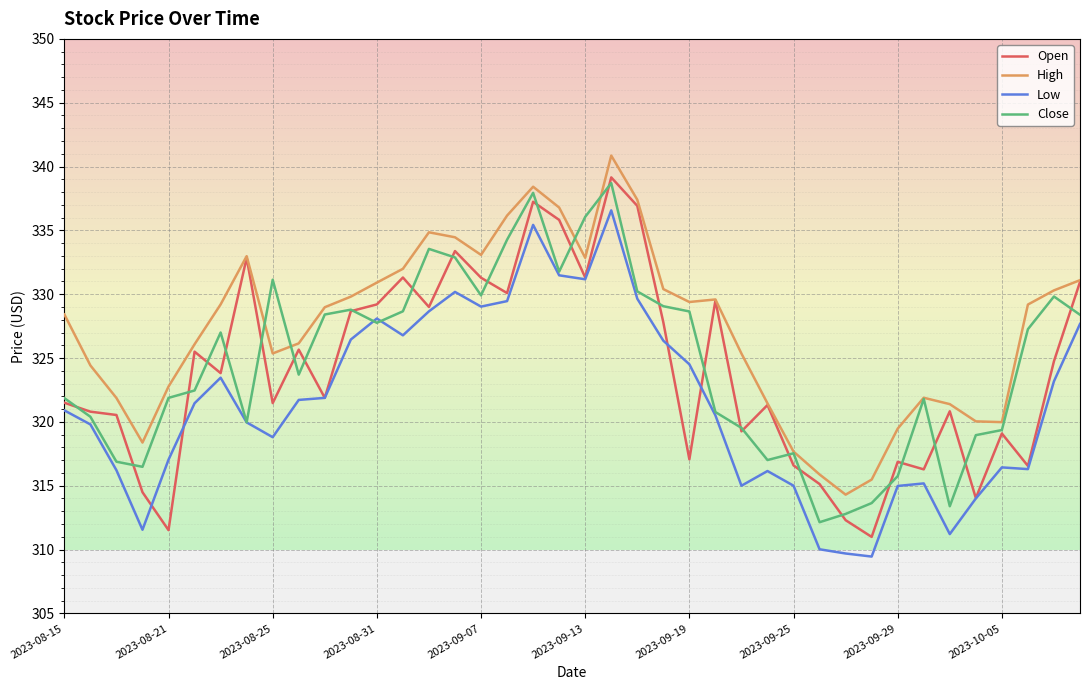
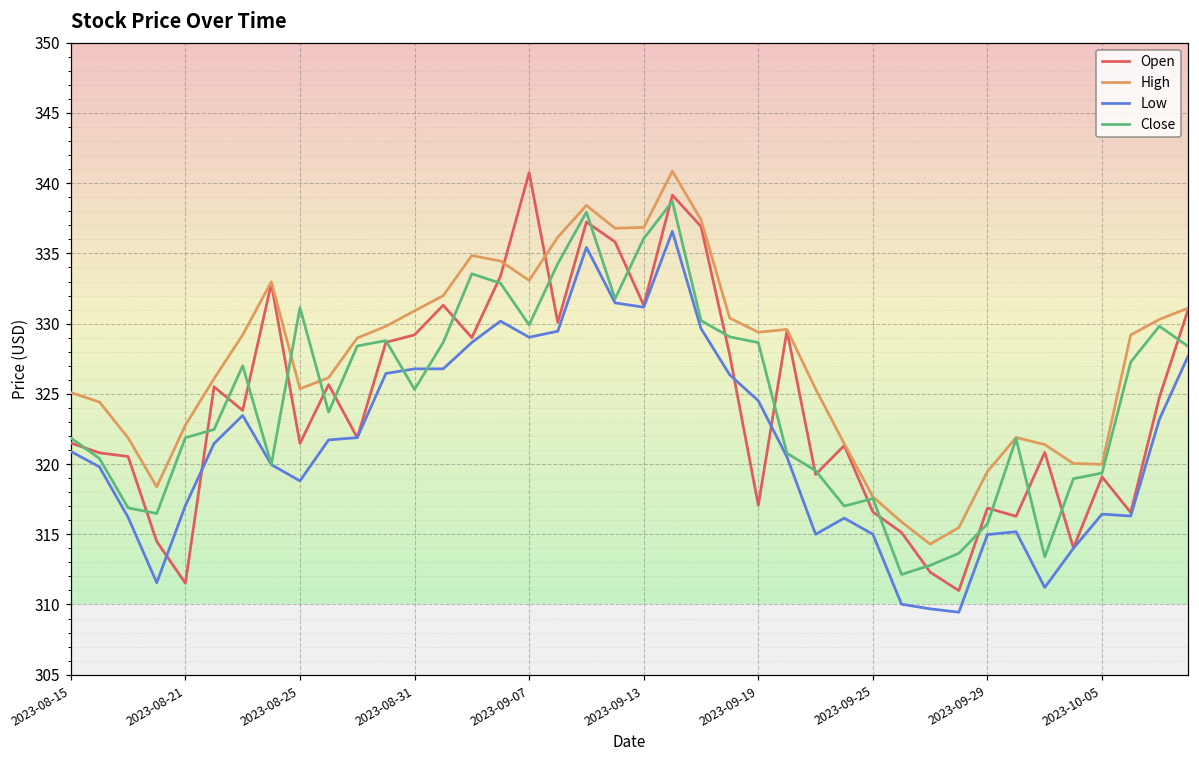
High, 2023-08-15: 328.4 -> 325.1
Low, 2023-08-31: 328.1 -> 326.8
Close, 2023-08-31: 327.8 -> 325.3
Open, 2023-09-07: 331.3 -> 340.8
High, 2023-09-13: 332.8 -> 336.9
